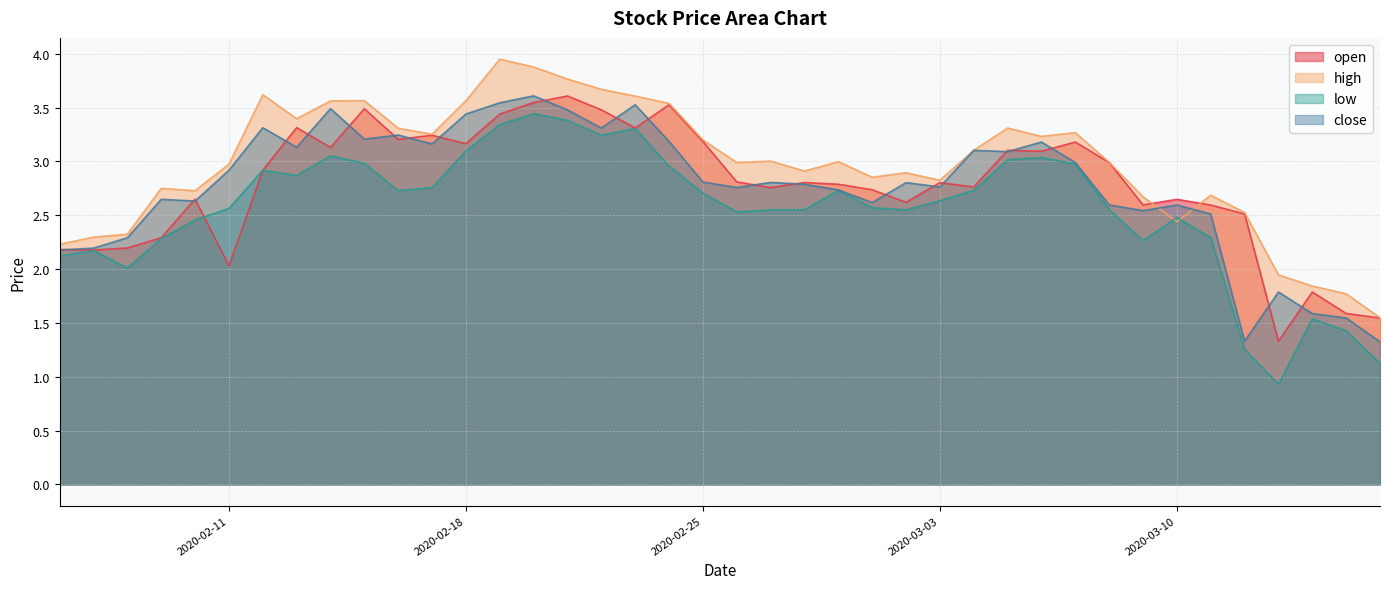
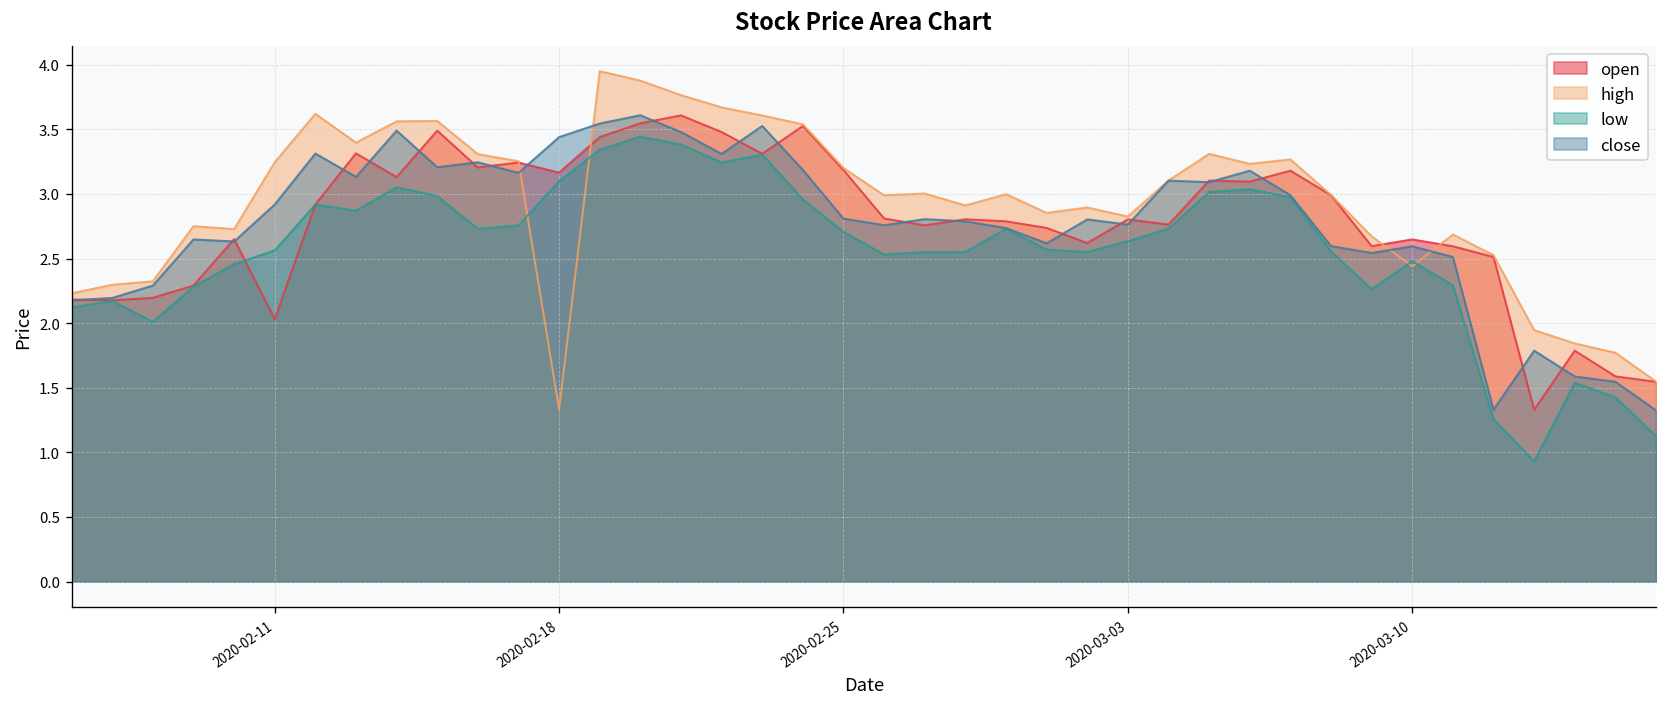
high, 2020-02-11: 2.97 -> 3.25
high, 2020-02-18: 3.56 -> 1.33
